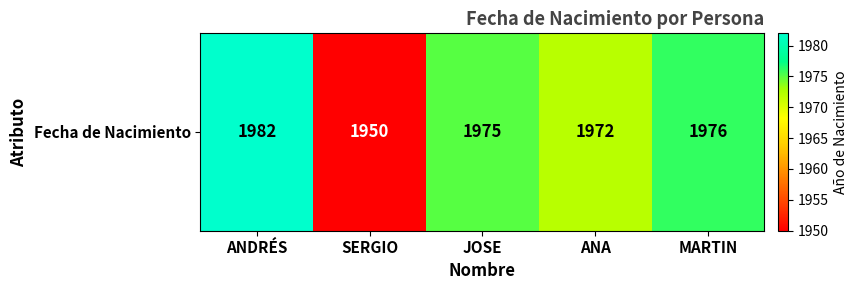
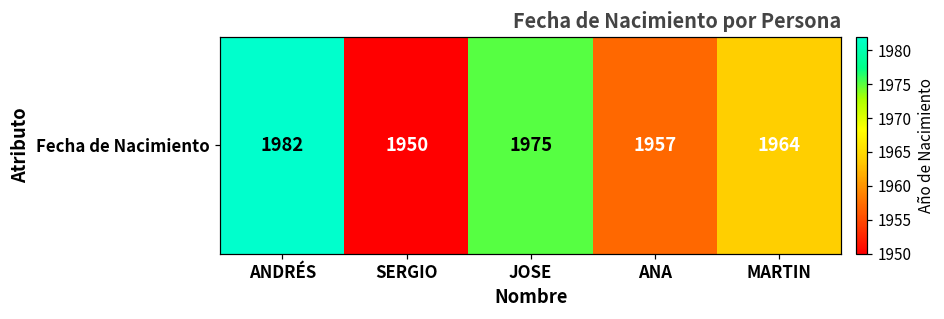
Fecha de Nacimiento, ANA: 1972 -> 1957
Fecha de Nacimiento, MARTIN: 1976 -> 1964
